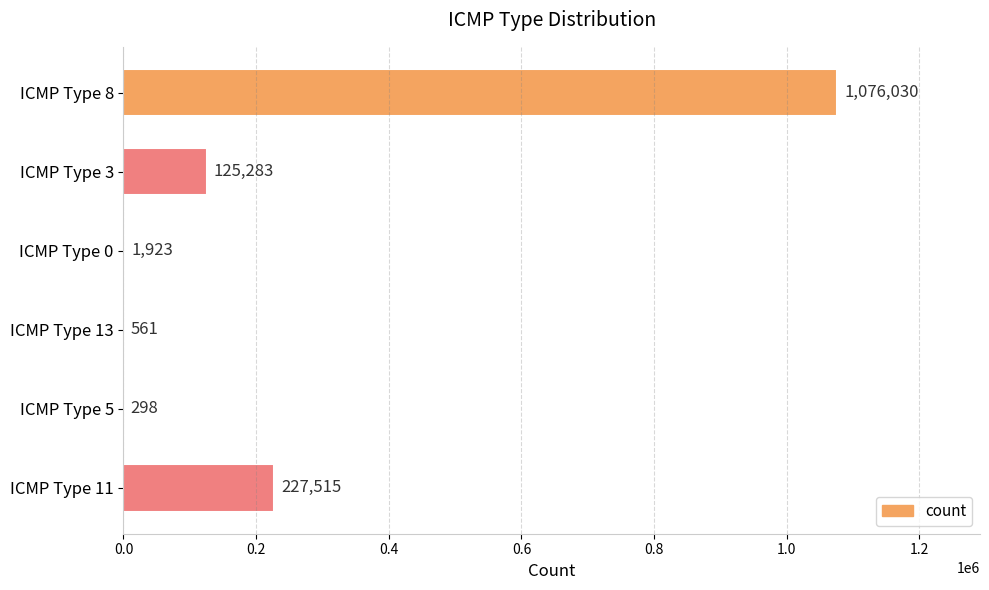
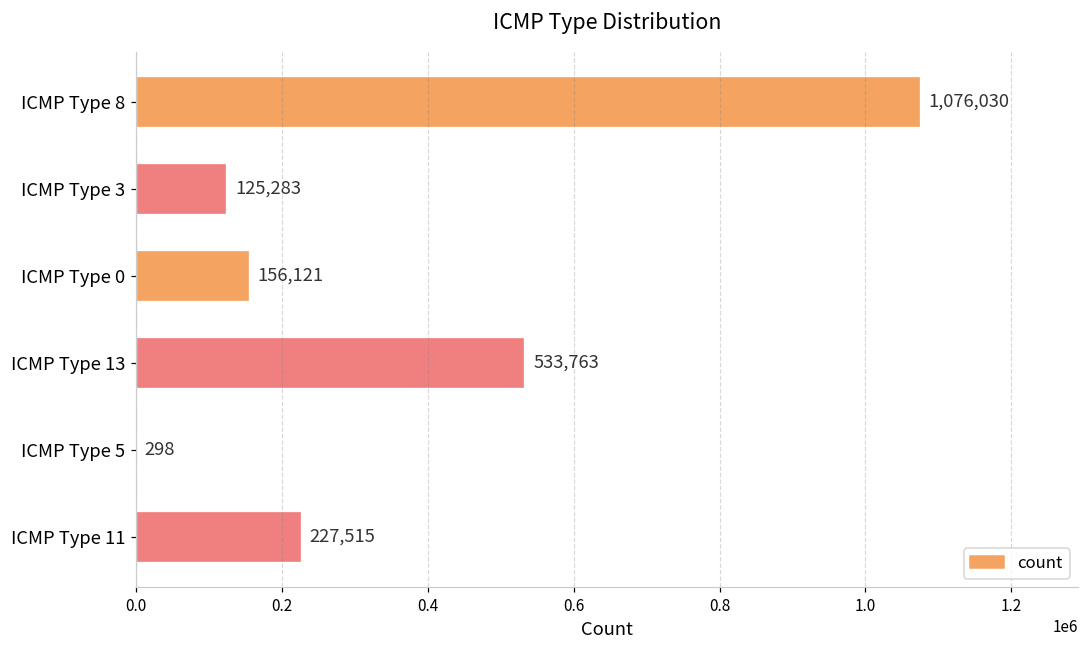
ICMP Type 0: 1,923 -> 156,121
ICMP Type 13: 561 -> 533,763
